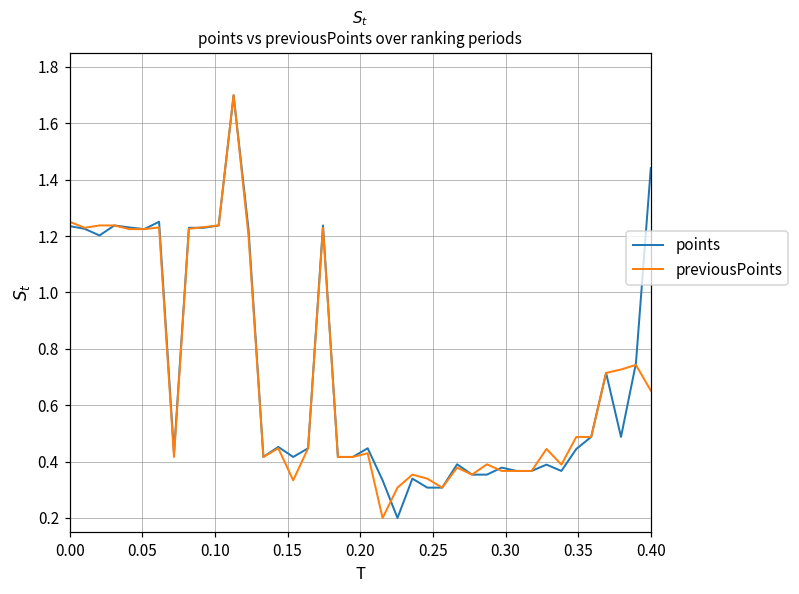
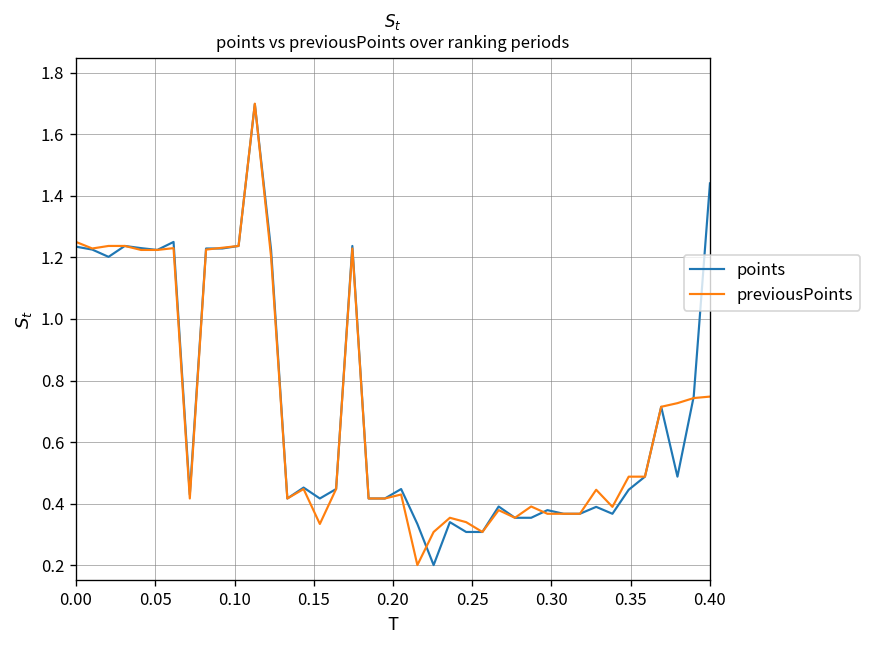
previousPoints, 0.40: 0.65 -> 0.75
